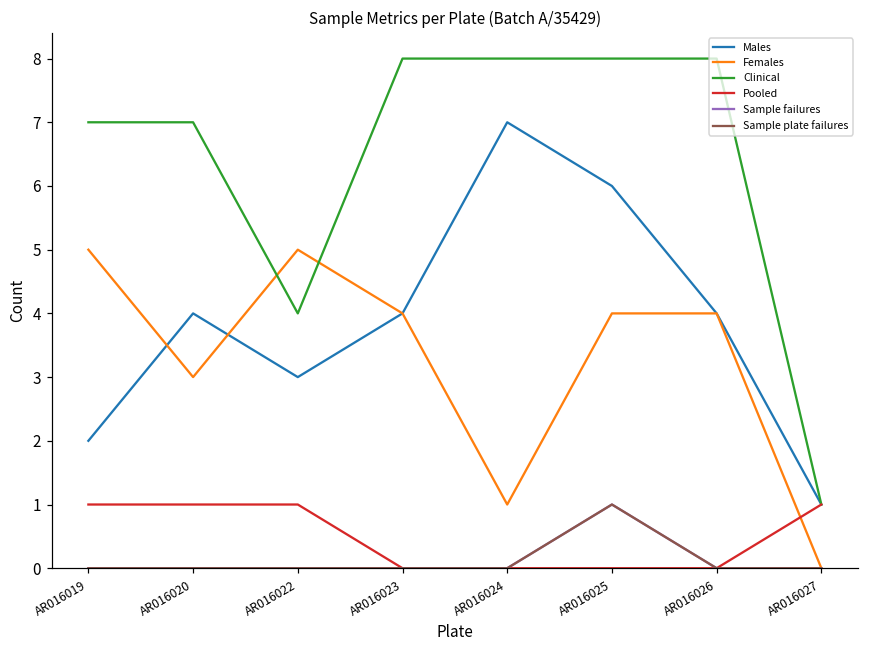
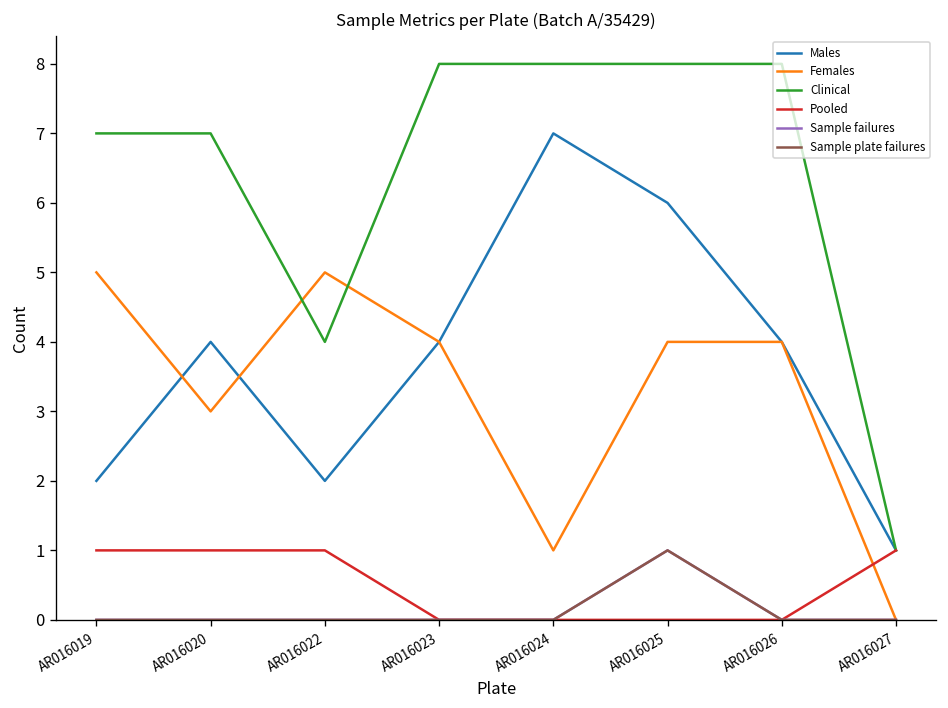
Males, AR016022: 3 -> 2
